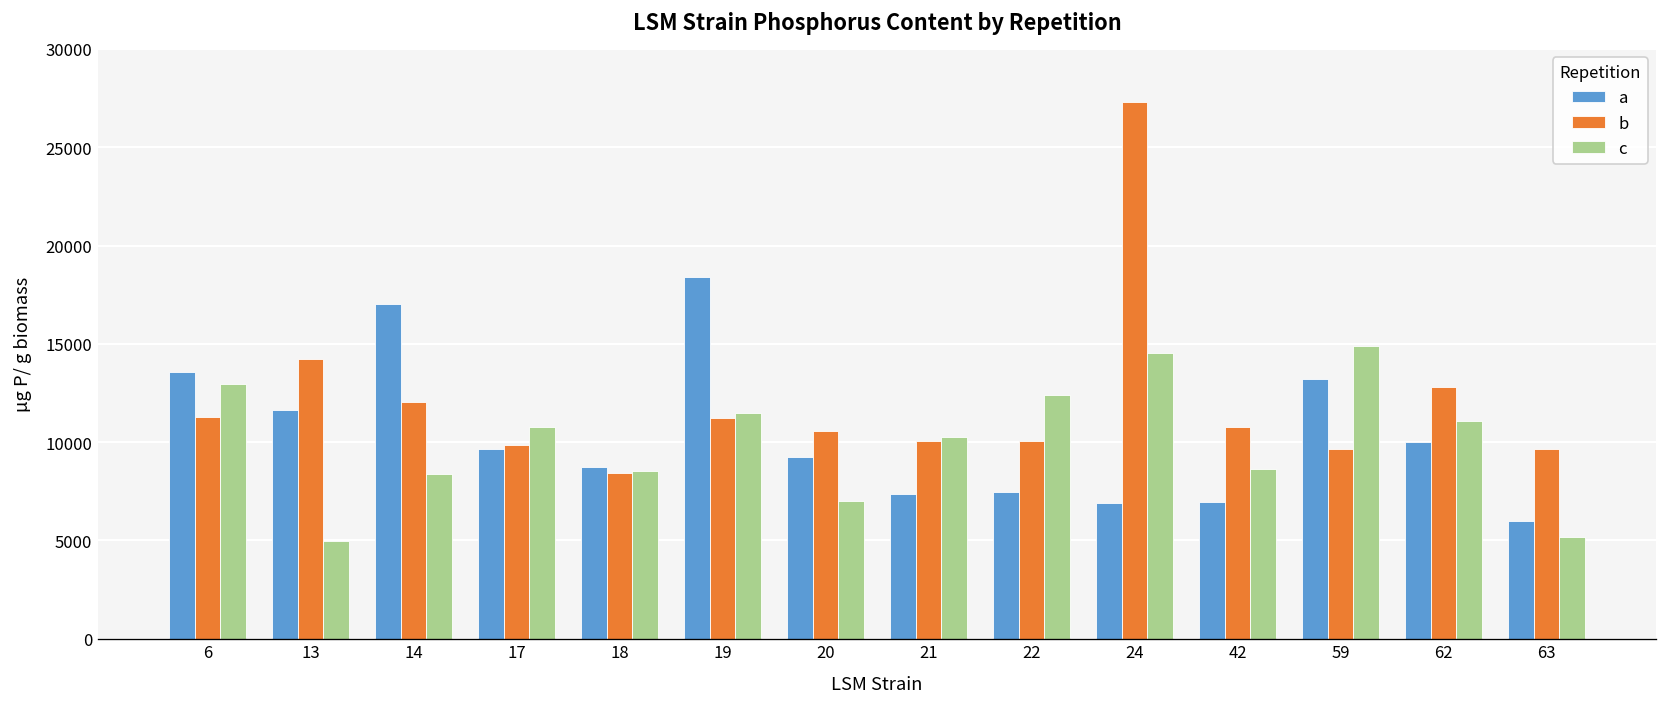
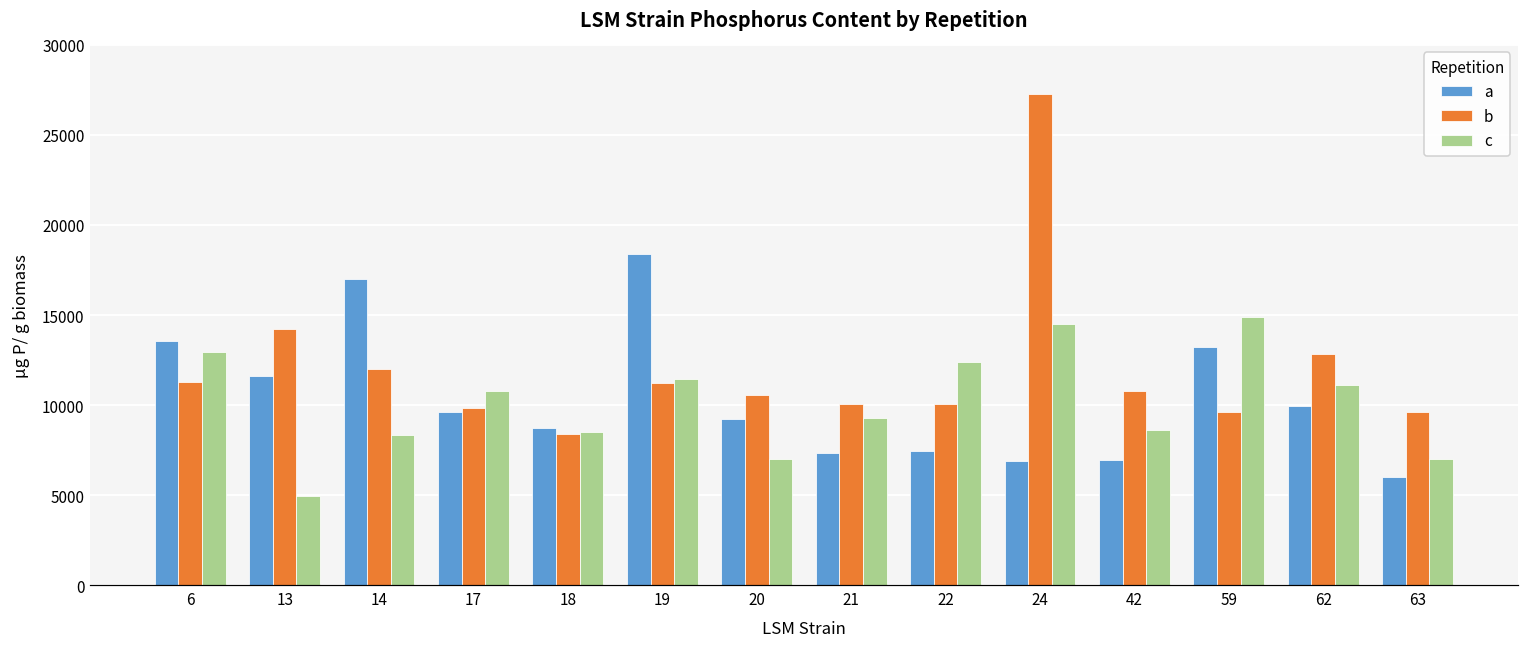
c, 21: 10300 -> 9300
c, 63: 5100 -> 7000
